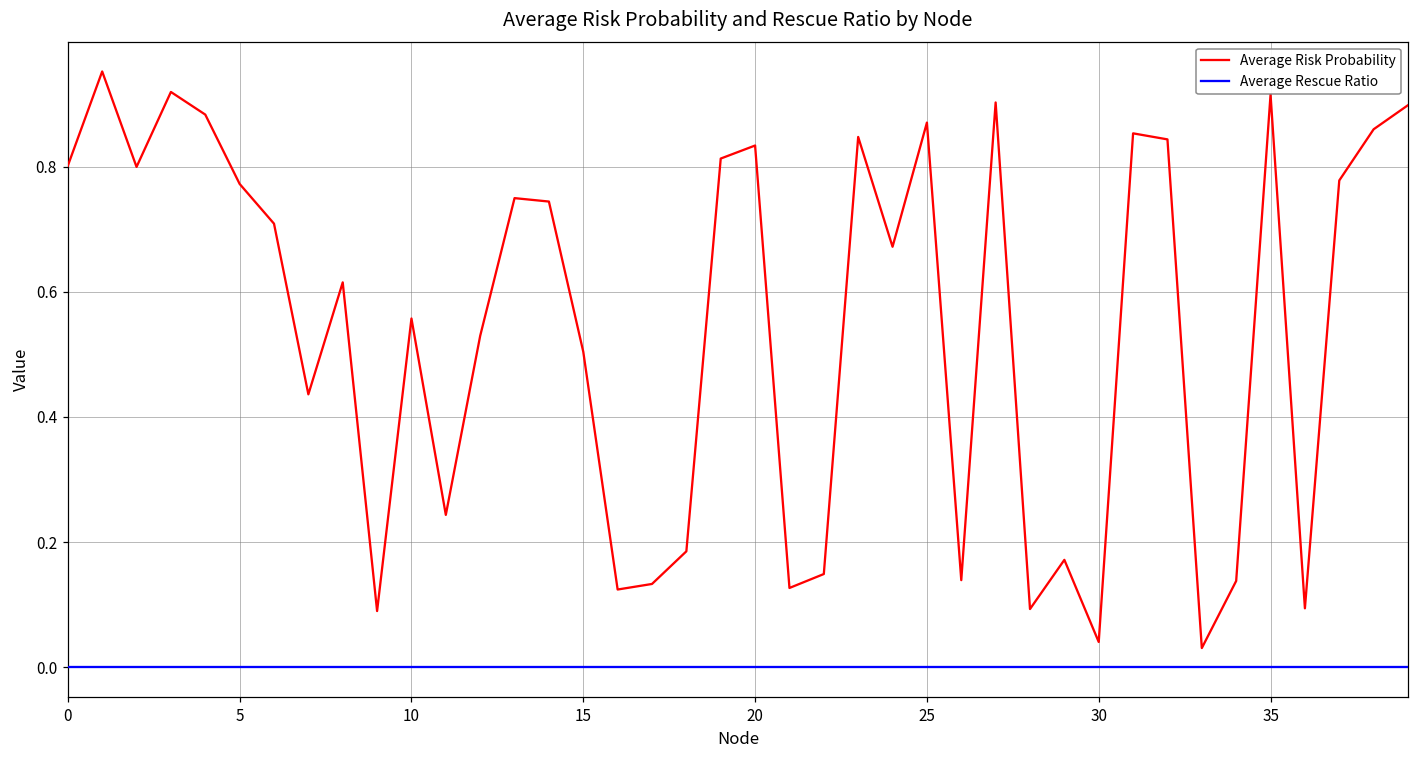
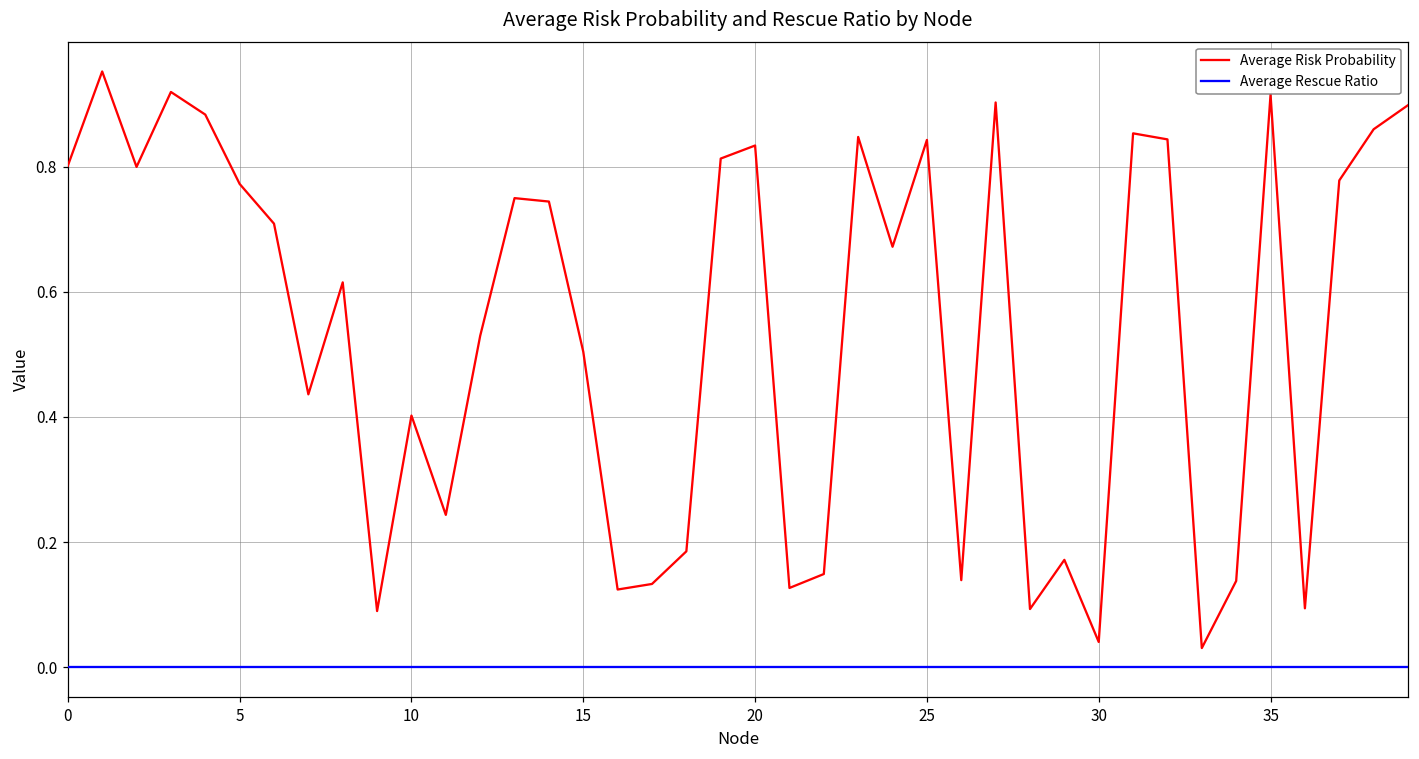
Average Risk Probability, 10: 0.56 -> 0.40
Average Risk Probability, 25: 0.87 -> 0.84
